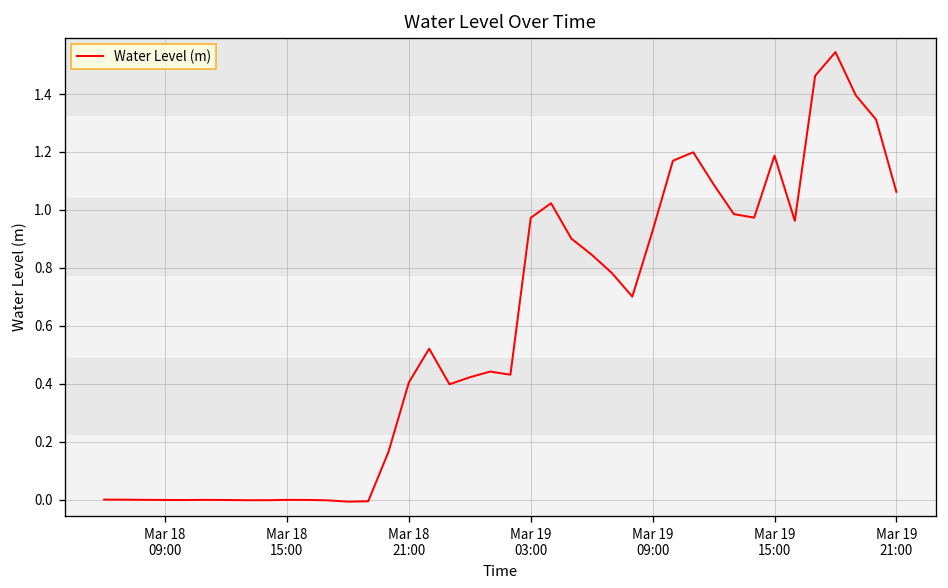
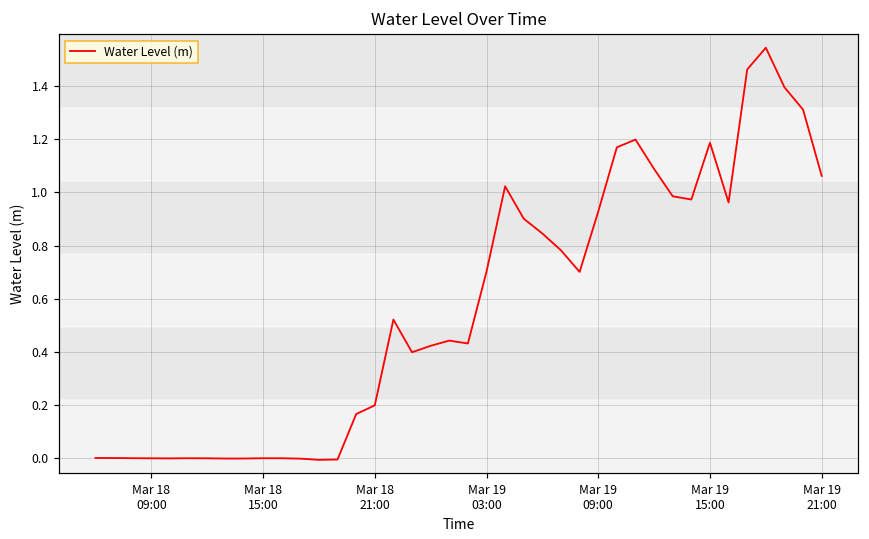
Mar 18 21:00: 0.40 -> 0.20
Mar 19 03:00: 0.97 -> 0.70
